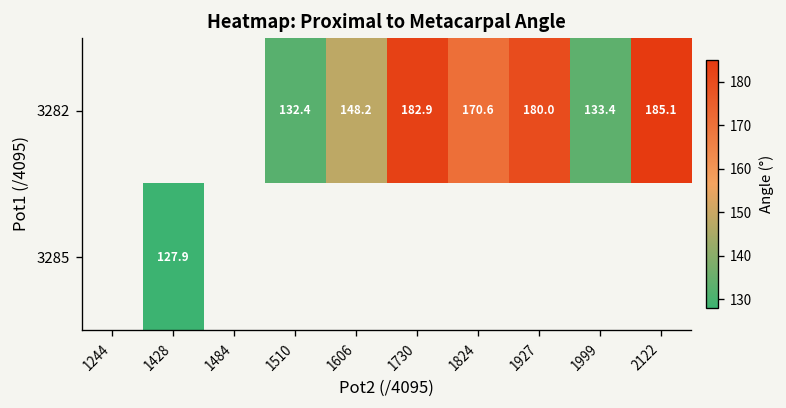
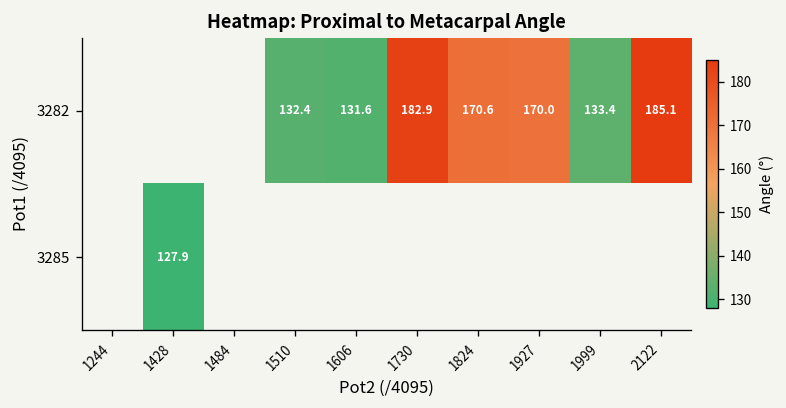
3282, 1606: 148.2 -> 131.6
3282, 1927: 180.0 -> 170.0
